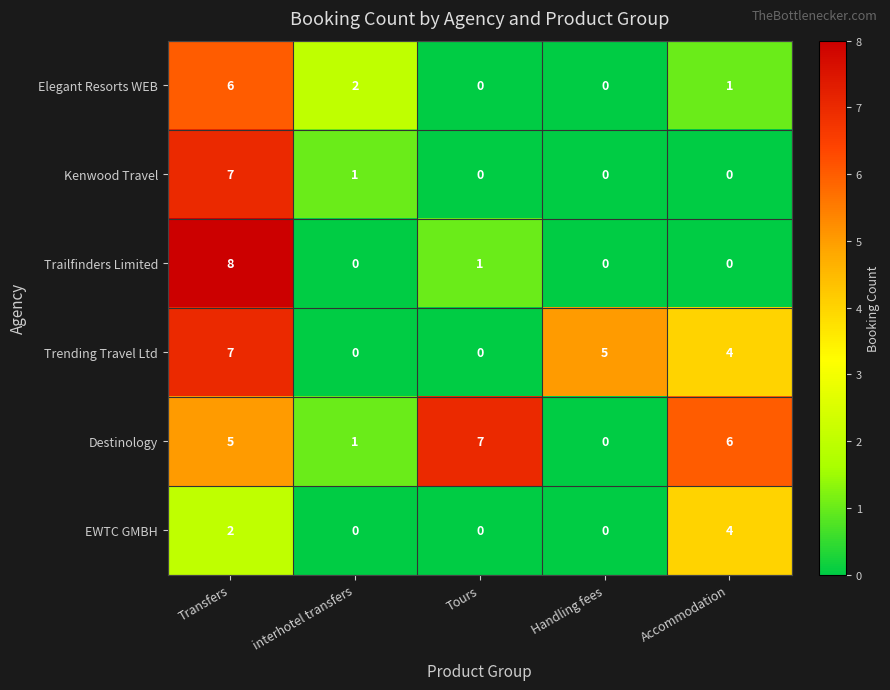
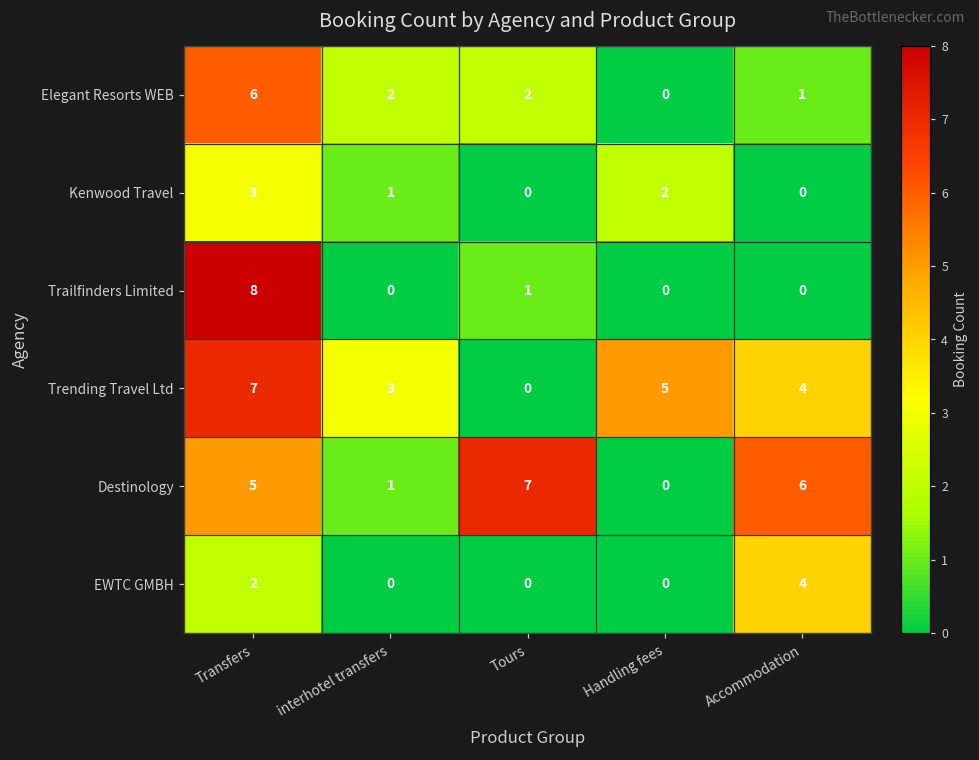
Elegant Resorts WEB, Tours: 0 -> 2
Kenwood Travel, Transfers: 7 -> 3
Kenwood Travel, Handling fees: 0 -> 2
Trending Travel Ltd, interhotel transfers: 0 -> 3
